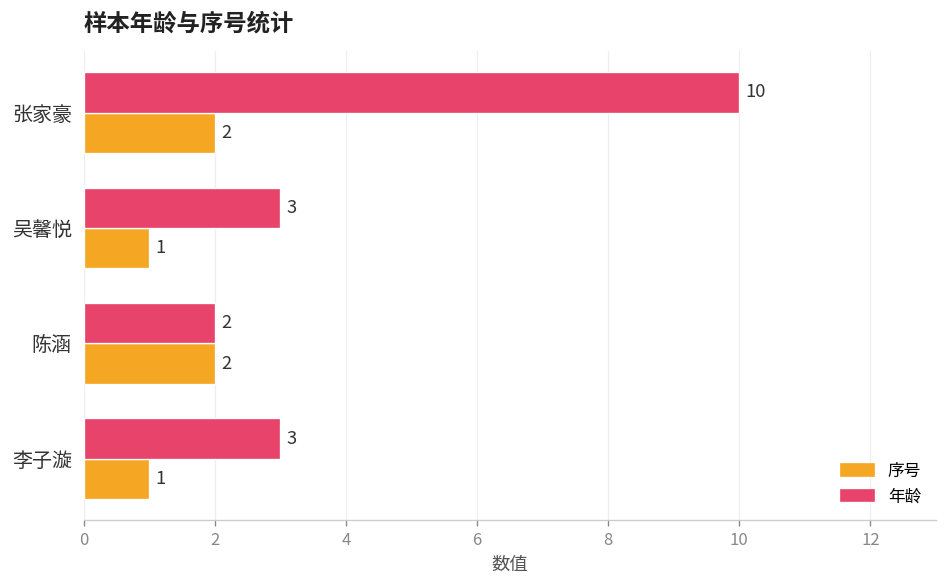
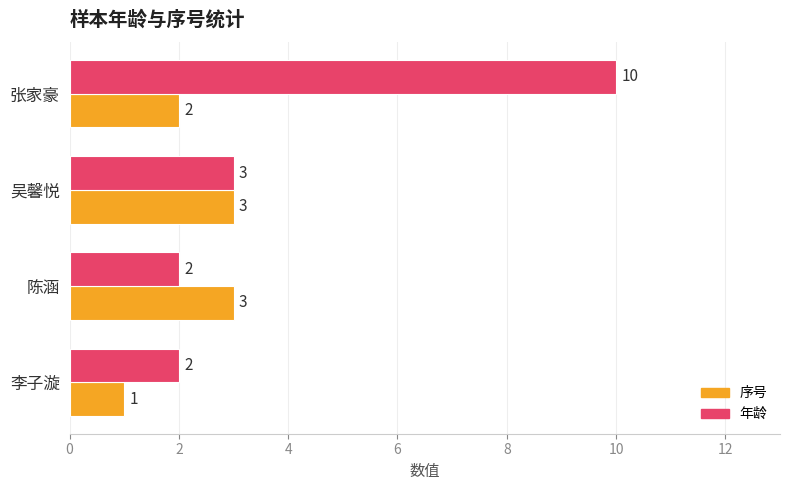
序号, 吴馨悦: 1 -> 3
序号, 陈涵: 2 -> 3
年龄, 李子漩: 3 -> 2
